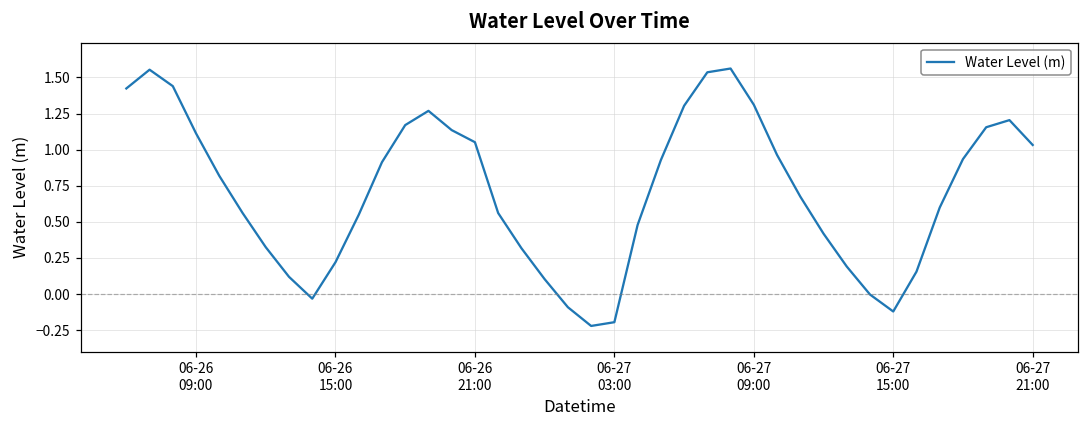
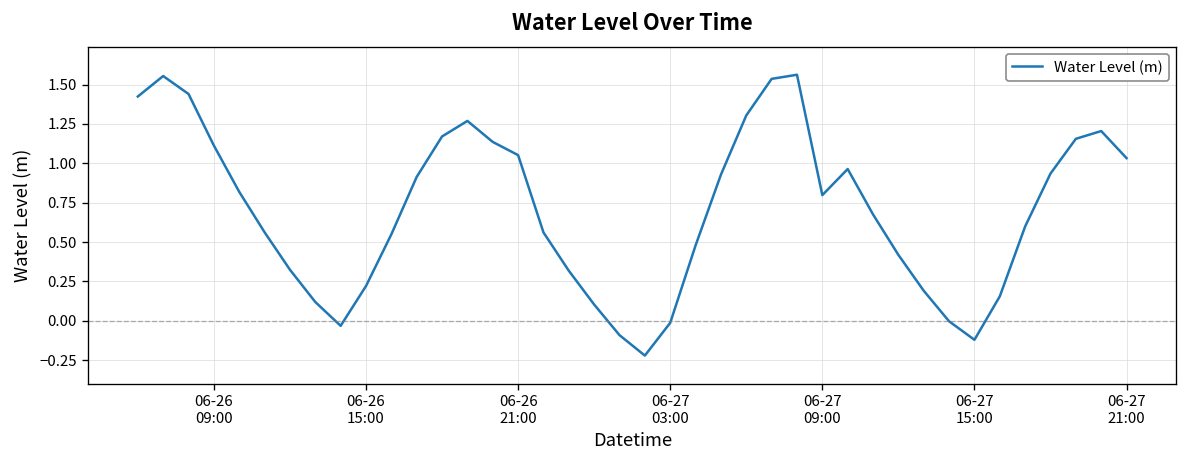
06-27 03:00: -0.19 -> -0.01
06-27 09:00: 1.31 -> 0.80
